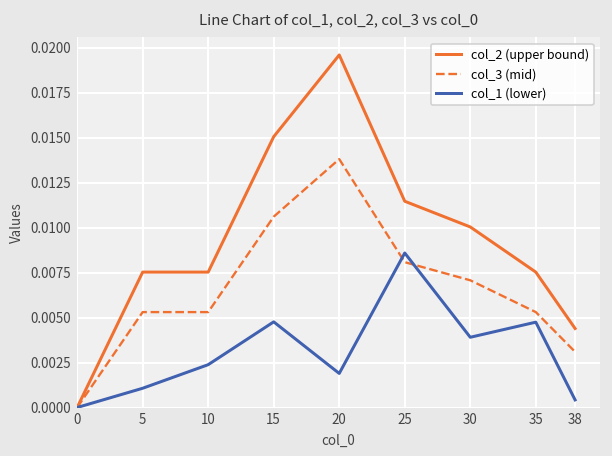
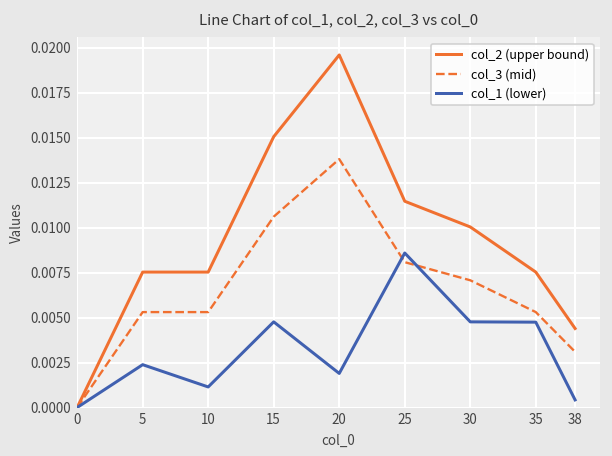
col_1 (lower), 5: 0.0011 -> 0.0024
col_1 (lower), 10: 0.0024 -> 0.0011
col_1 (lower), 30: 0.0039 -> 0.0048
